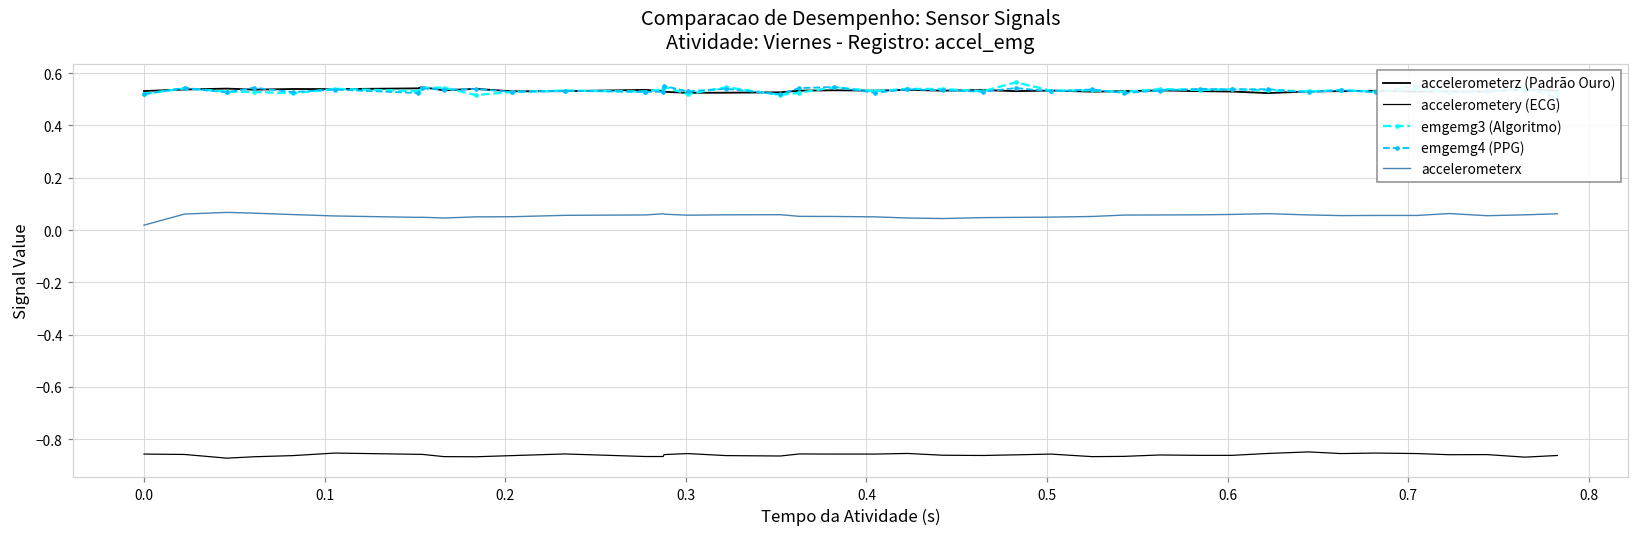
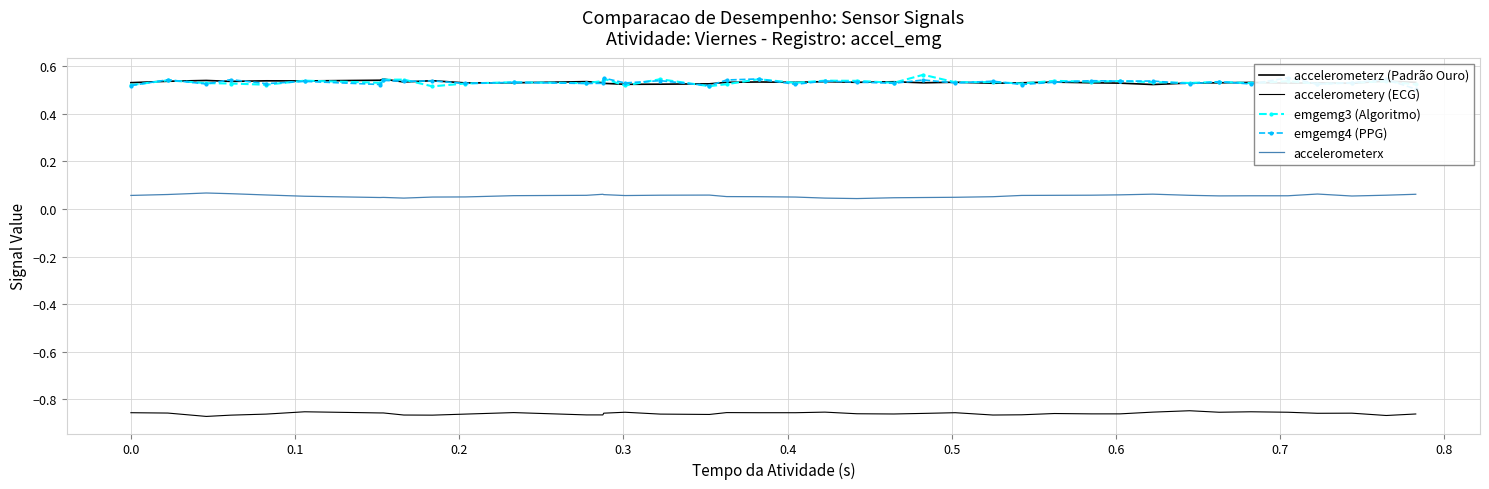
accelerometerx, 0.0: 0.02 -> 0.06
